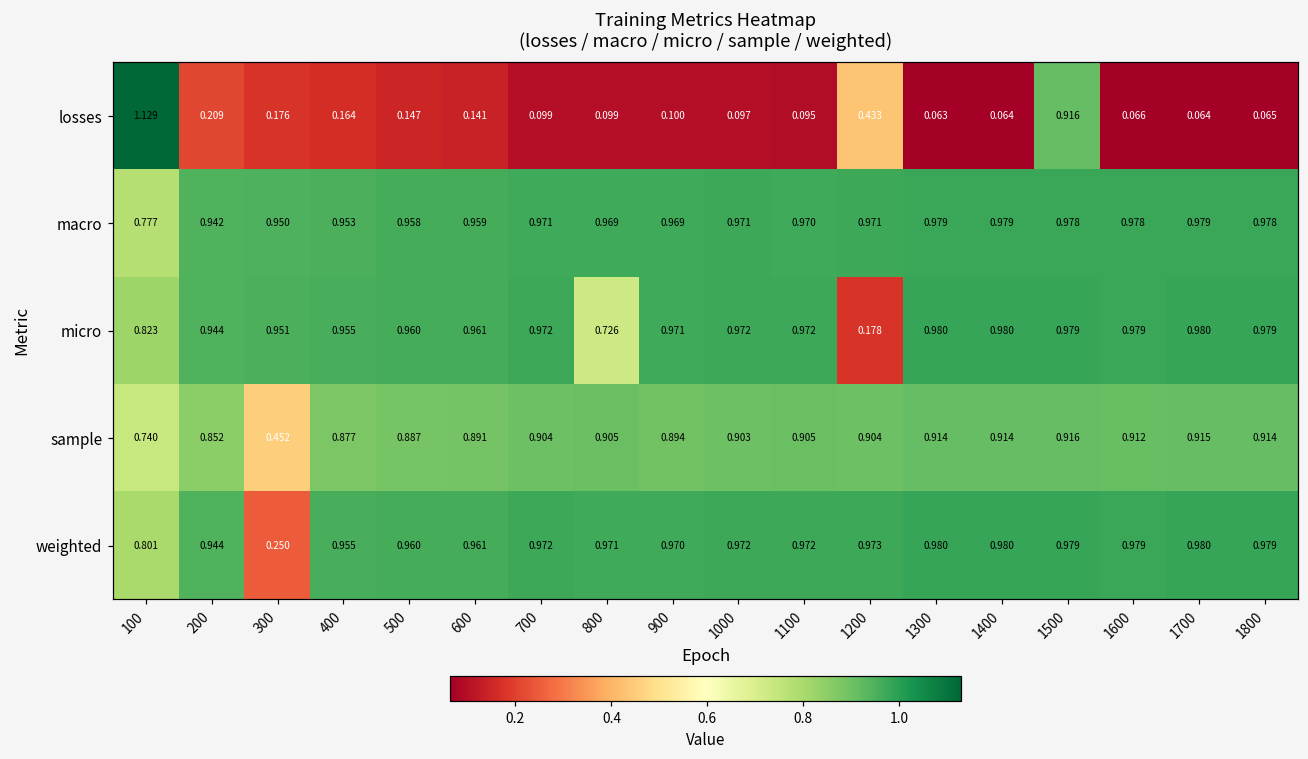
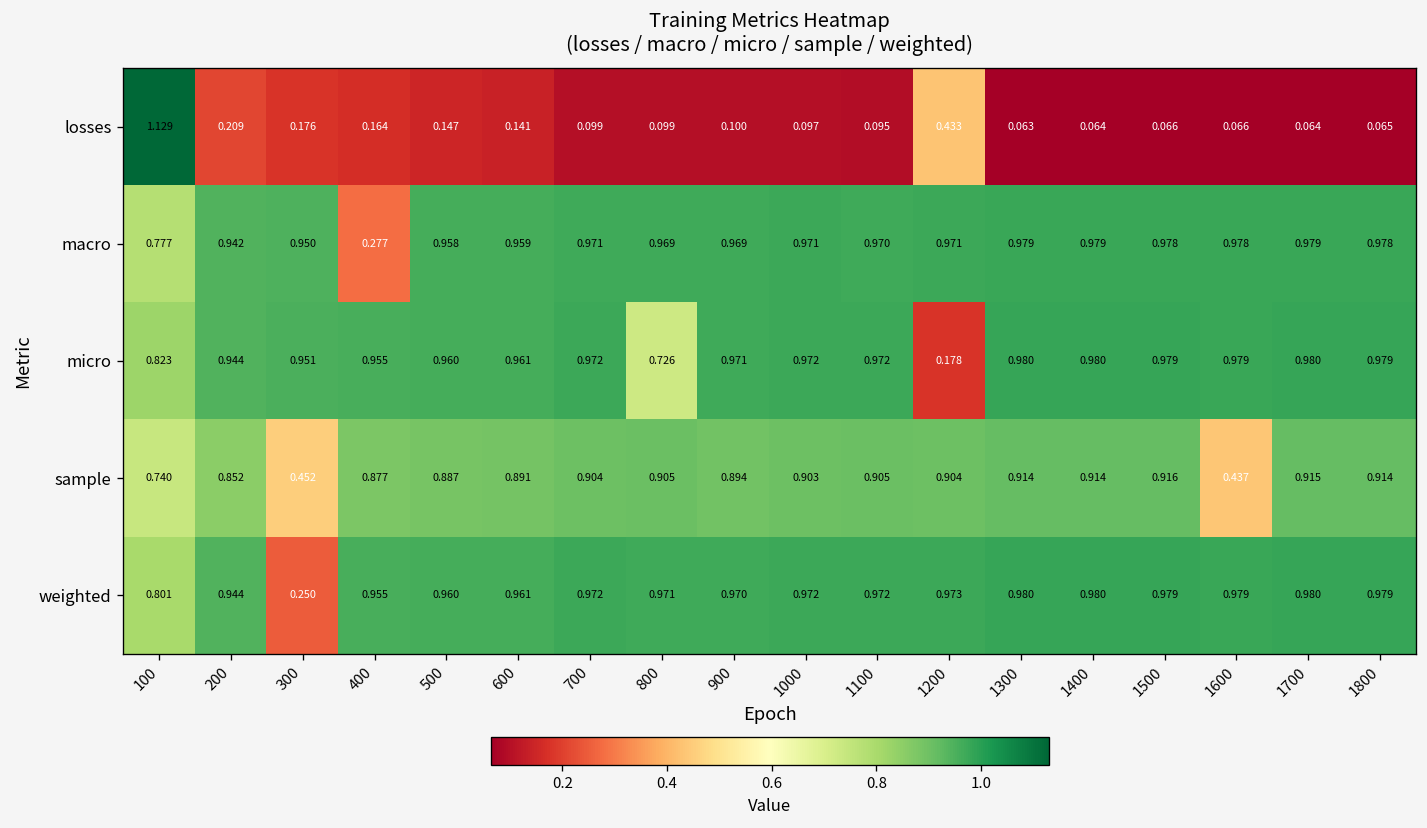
losses, 1500: 0.916 -> 0.066
macro, 400: 0.953 -> 0.277
sample, 1600: 0.912 -> 0.437
